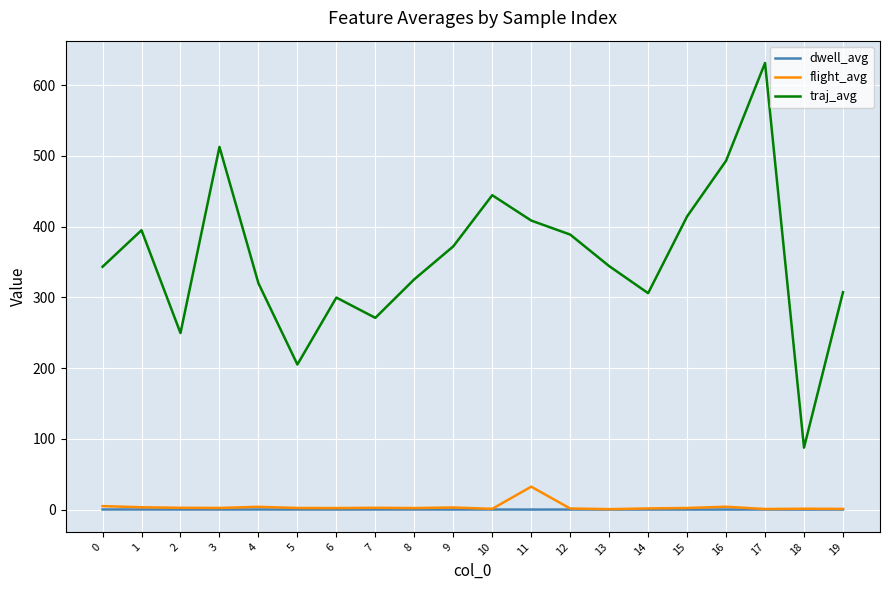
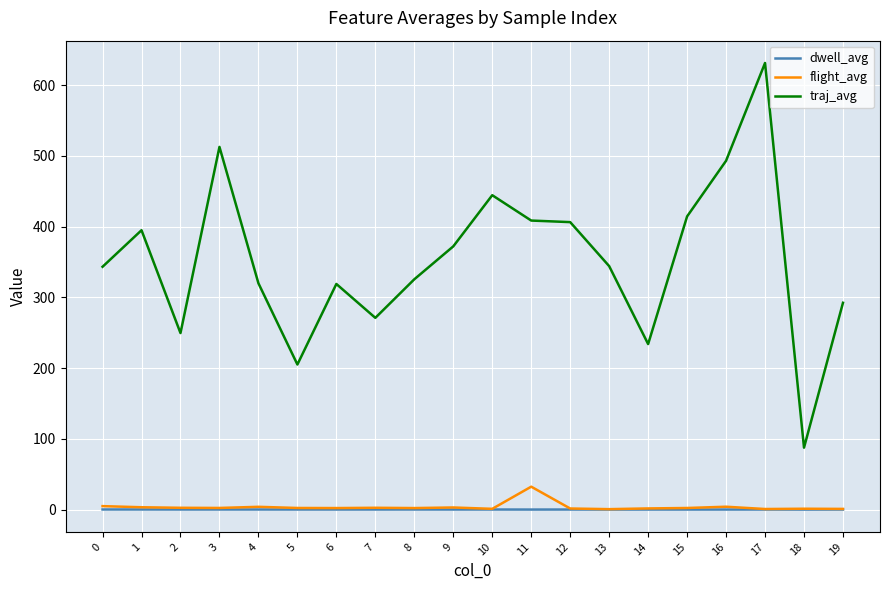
traj_avg, 6: 300 -> 320
traj_avg, 12: 390 -> 410
traj_avg, 14: 310 -> 230
traj_avg, 19: 310 -> 290
